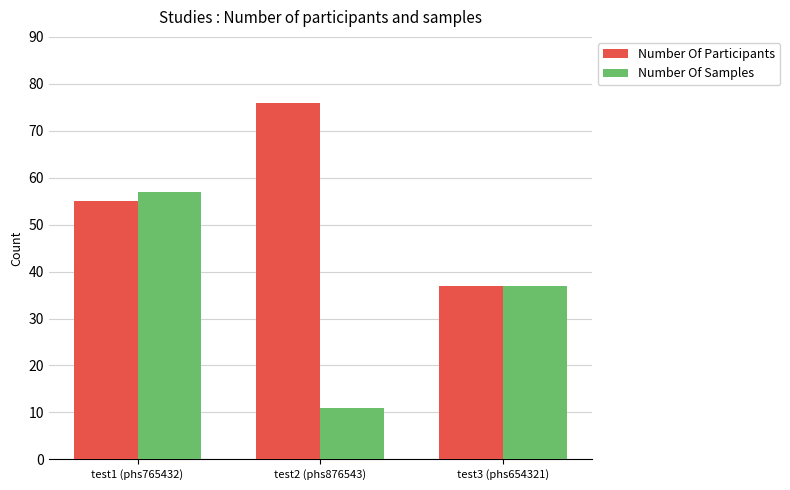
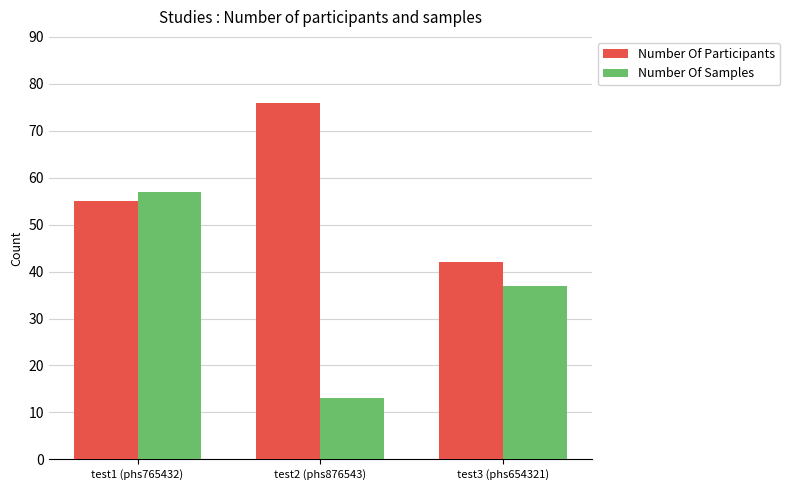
Number Of Samples, test2 (phs876543): 11 -> 13
Number Of Participants, test3 (phs654321): 37 -> 42
